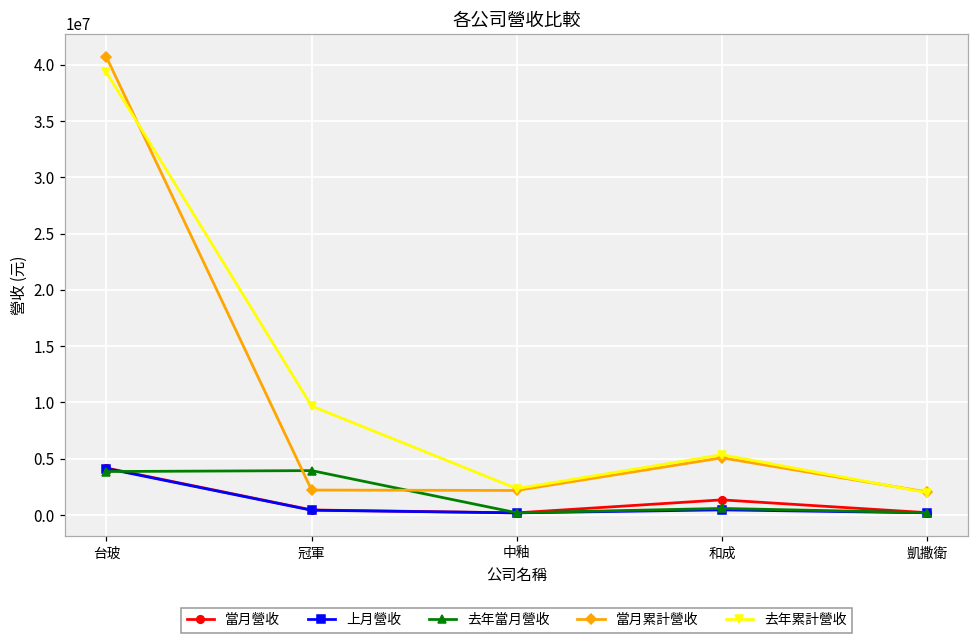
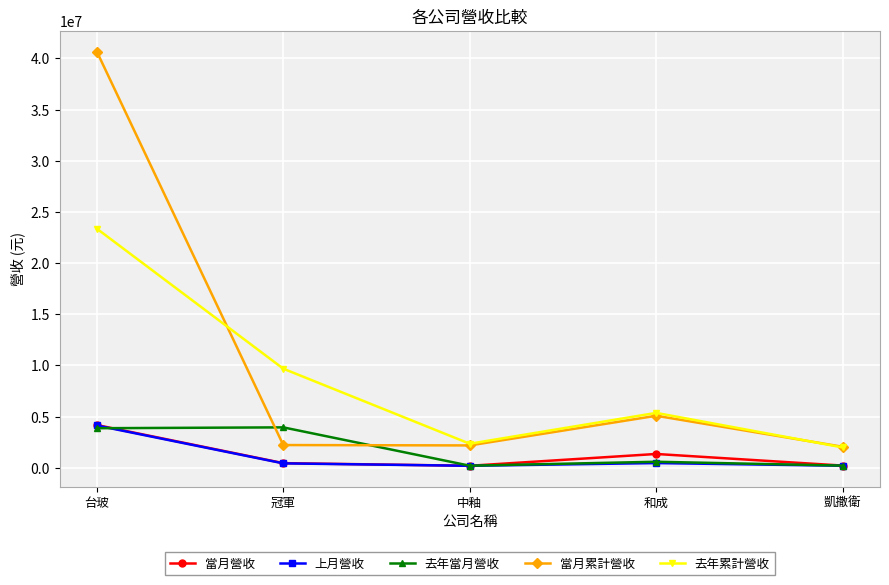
去年累計營收, 台玻: 39300000 -> 23400000
